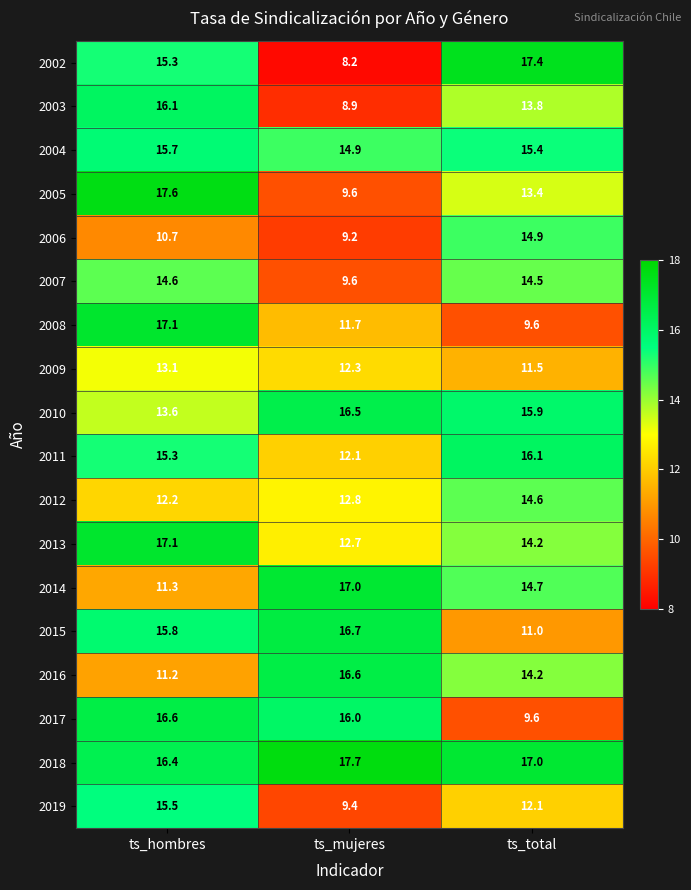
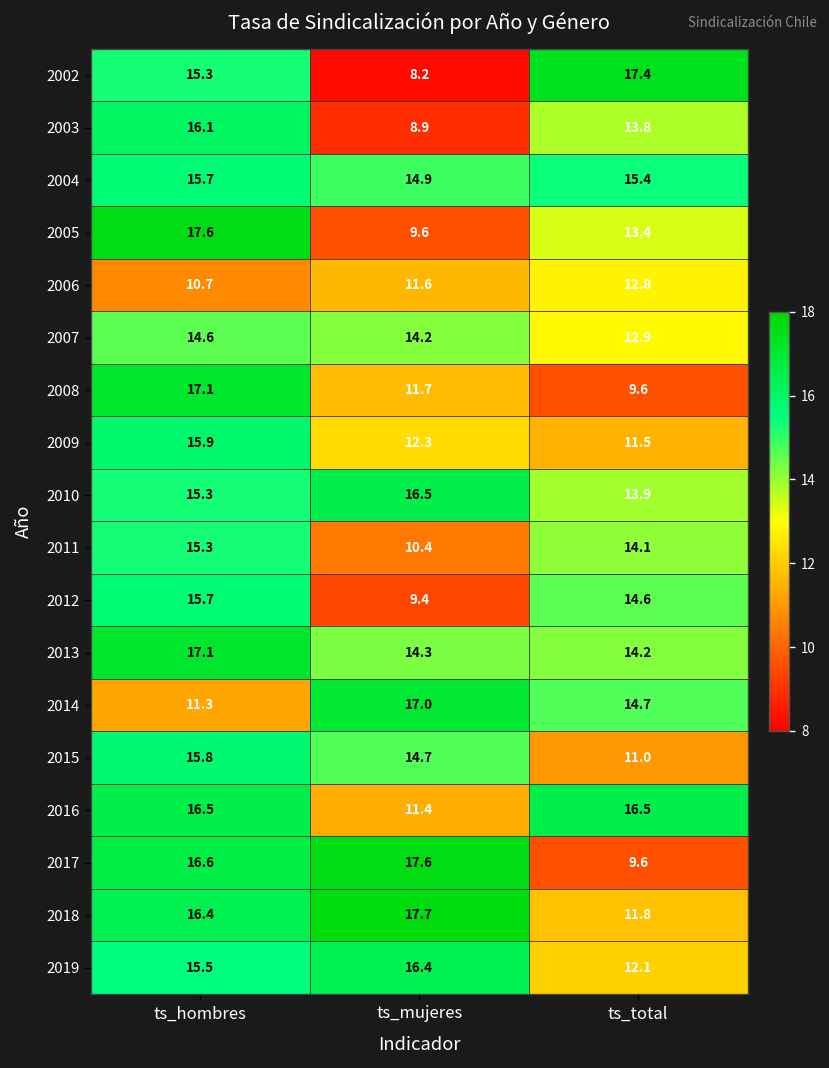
2006, ts_mujeres: 9.2 -> 11.6
2006, ts_total: 14.9 -> 12.8
2007, ts_mujeres: 9.6 -> 14.2
2007, ts_total: 14.5 -> 12.9
2009, ts_hombres: 13.1 -> 15.9
2010, ts_hombres: 13.6 -> 15.3
2010, ts_total: 15.9 -> 13.9
2011, ts_mujeres: 12.1 -> 10.4
2011, ts_total: 16.1 -> 14.1
2012, ts_hombres: 12.2 -> 15.7
2012, ts_mujeres: 12.8 -> 9.4
2013, ts_mujeres: 12.7 -> 14.3
2015, ts_mujeres: 16.7 -> 14.7
2016, ts_hombres: 11.2 -> 16.5
2016, ts_mujeres: 16.6 -> 11.4
2016, ts_total: 14.2 -> 16.5
2017, ts_mujeres: 16.0 -> 17.6
2018, ts_total: 17.0 -> 11.8
2019, ts_mujeres: 9.4 -> 16.4
